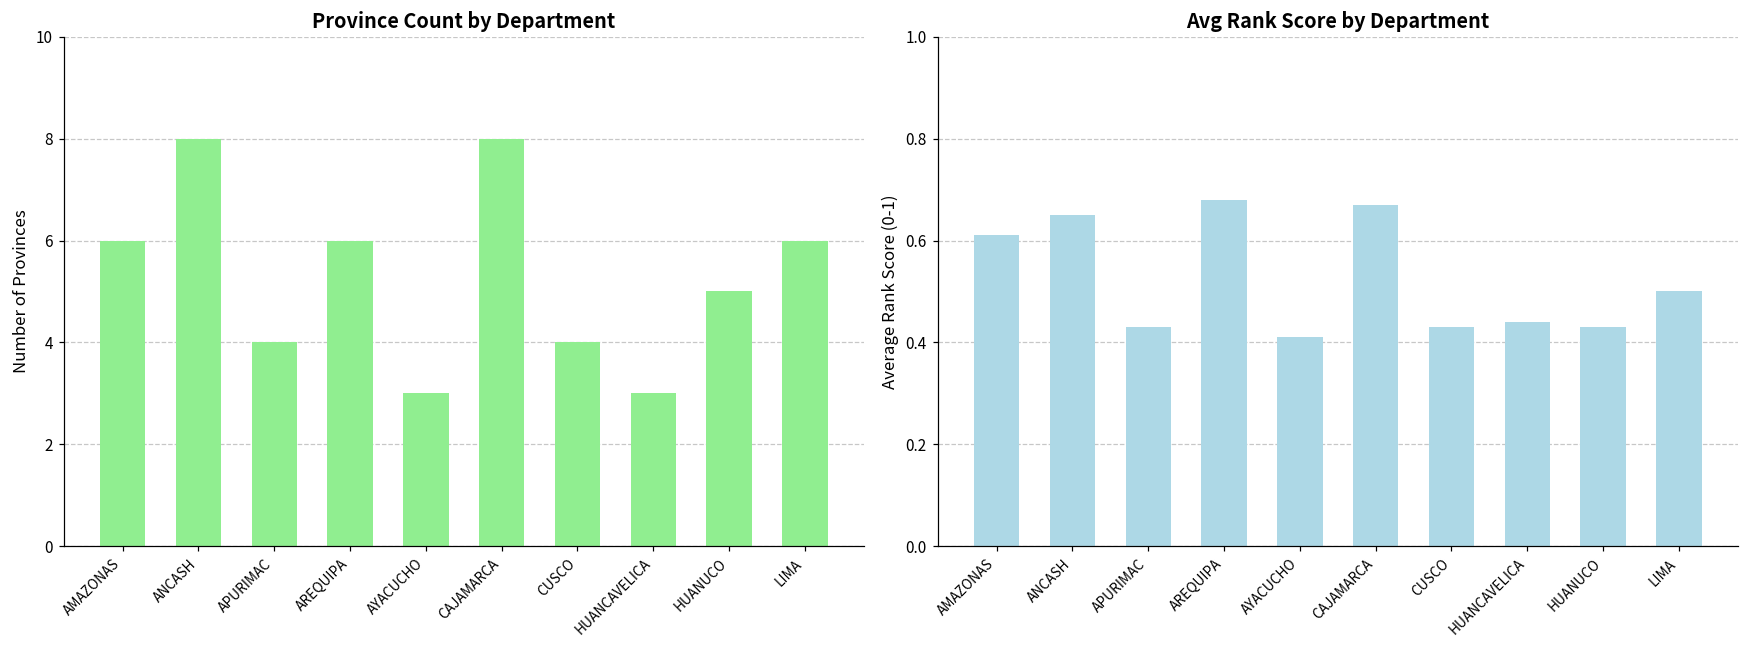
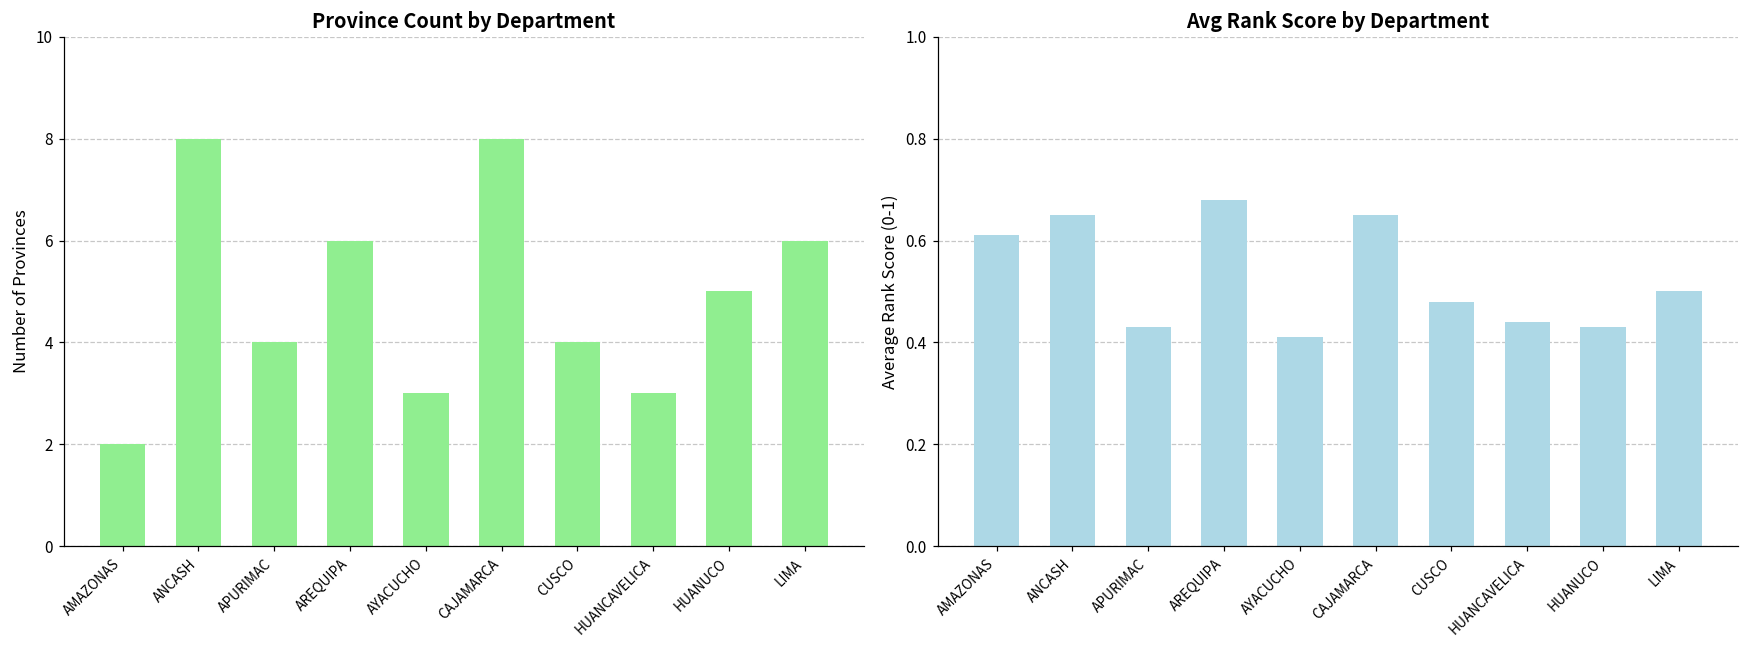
Province Count by Department, AMAZONAS: 6 -> 2
Avg Rank Score by Department, CAJAMARCA: 0.67 -> 0.65
Avg Rank Score by Department, CUSCO: 0.43 -> 0.48
